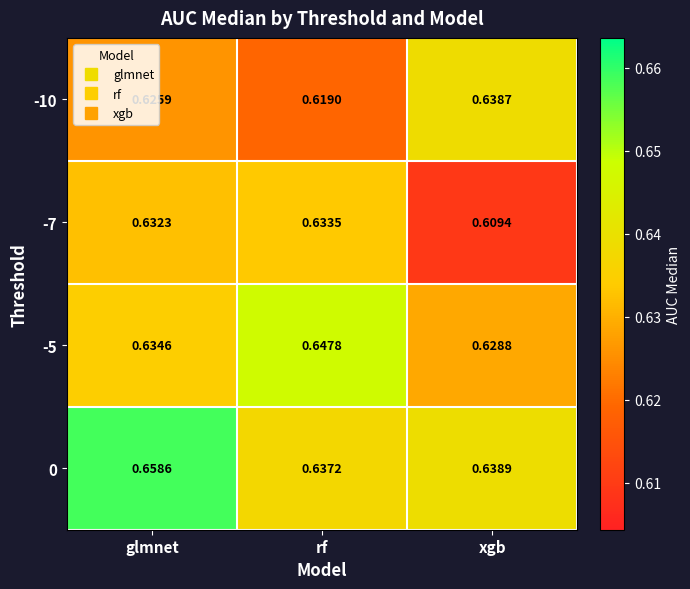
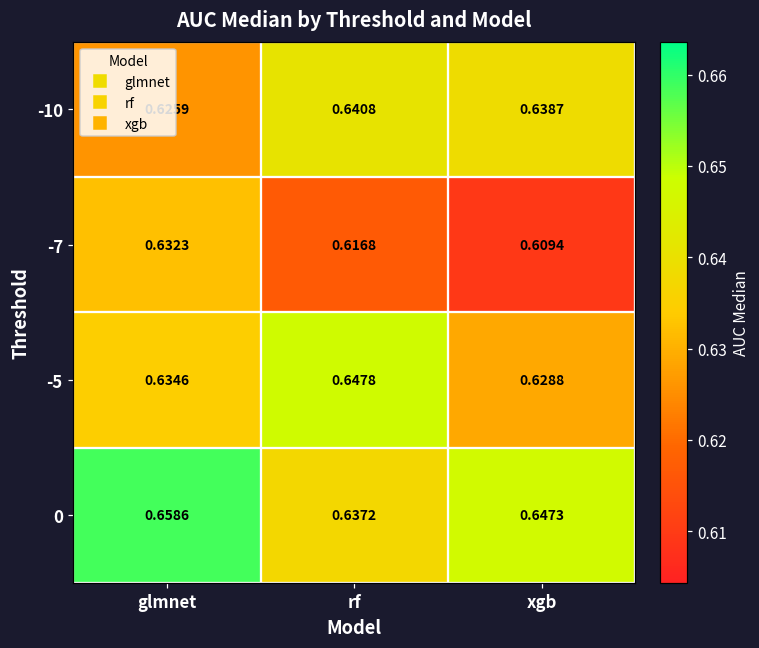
-10, rf: 0.6190 -> 0.6408
-7, rf: 0.6335 -> 0.6168
0, xgb: 0.6389 -> 0.6473
